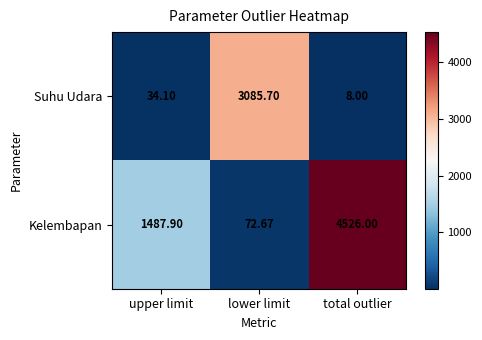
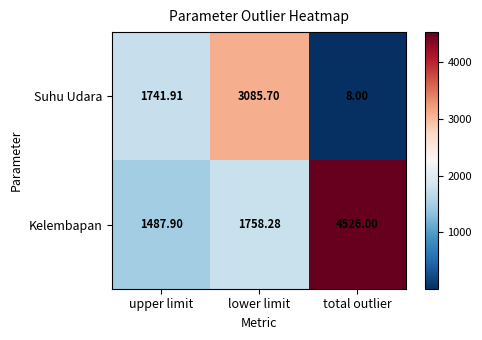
Suhu Udara, upper limit: 34.10 -> 1741.91
Kelembapan, lower limit: 72.67 -> 1758.28
